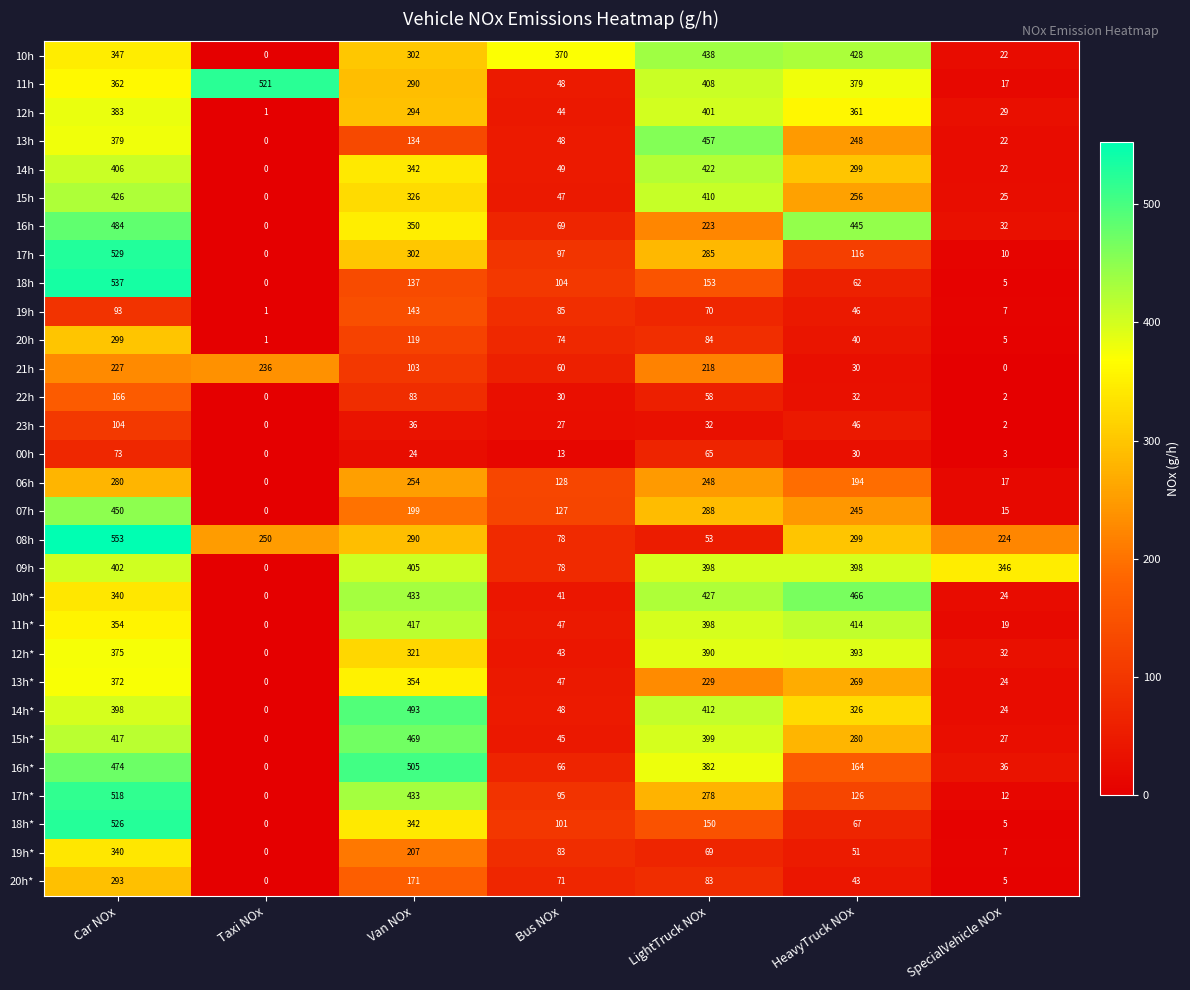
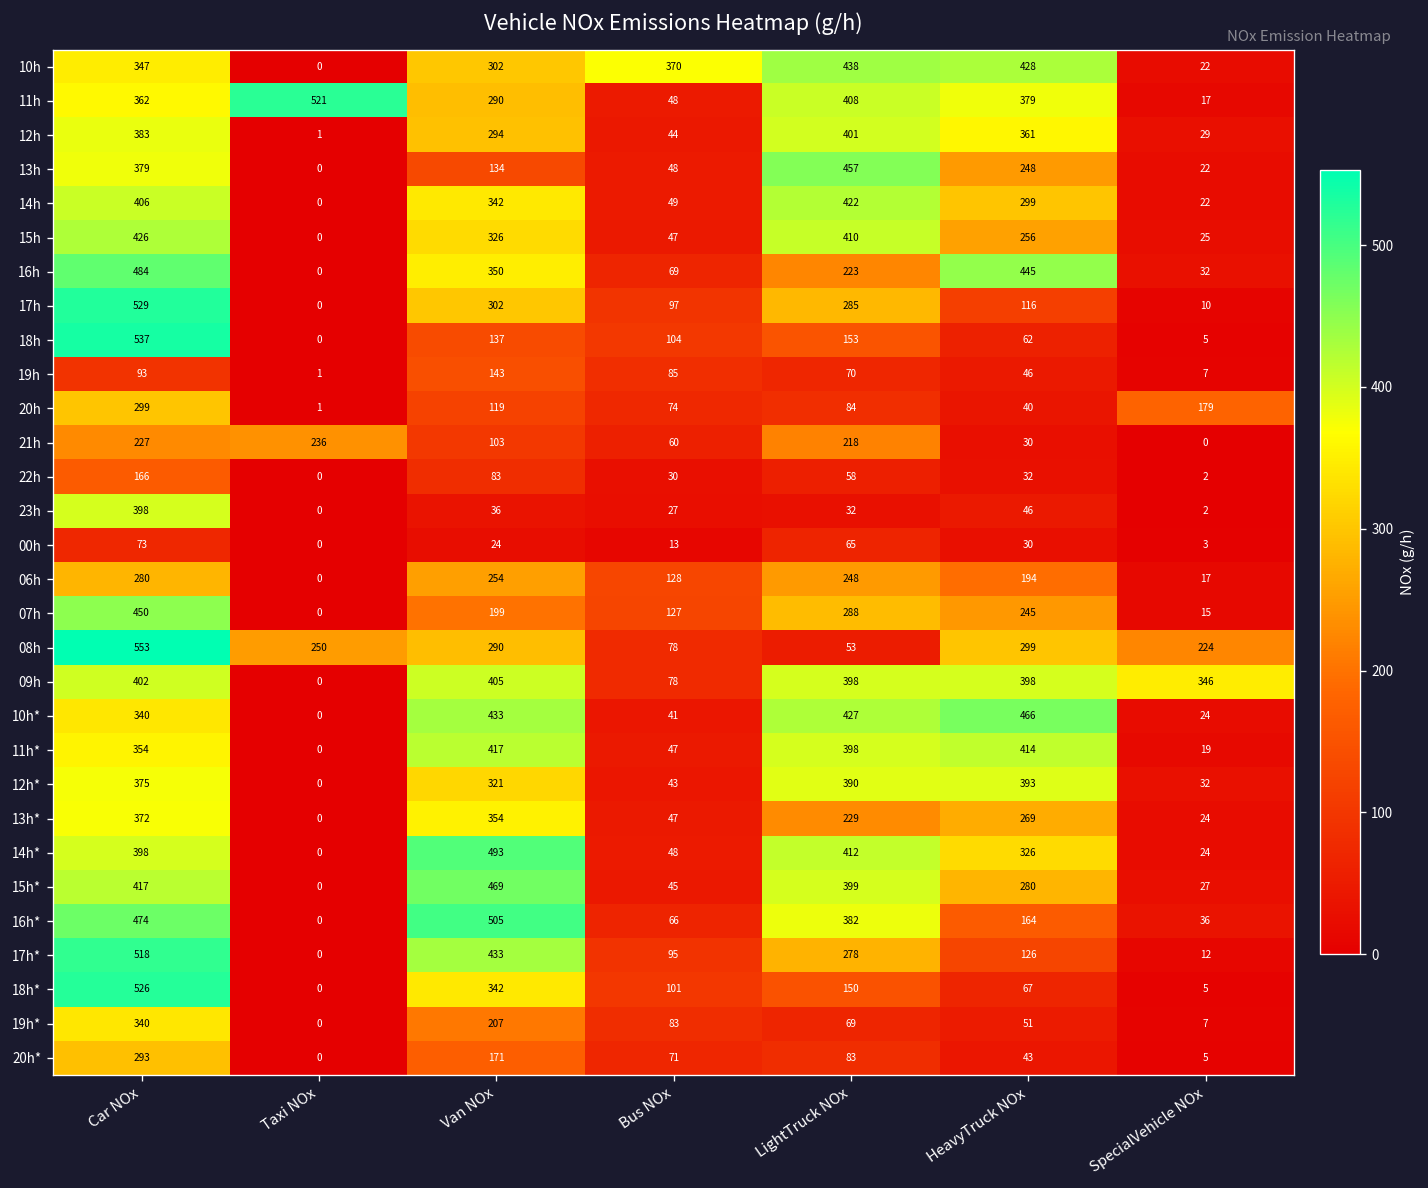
20h, SpecialVehicle NOx: 5 -> 179
23h, Car NOx: 104 -> 398
